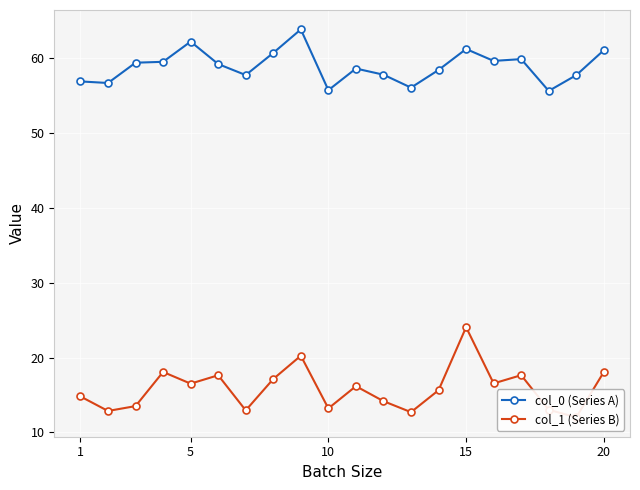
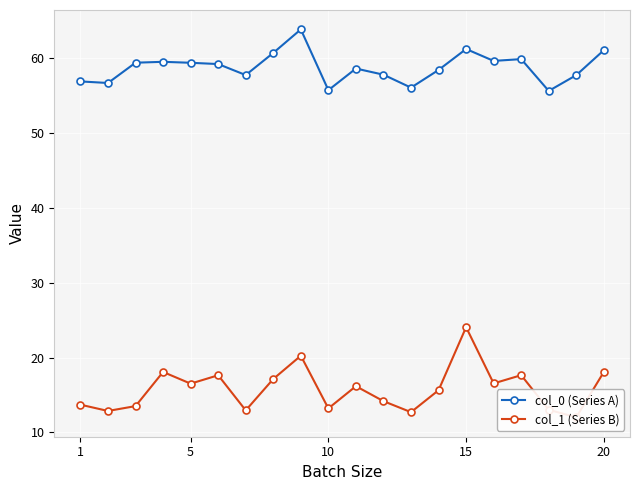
col_1 (Series B), 1: 15 -> 14
col_0 (Series A), 5: 62 -> 59
